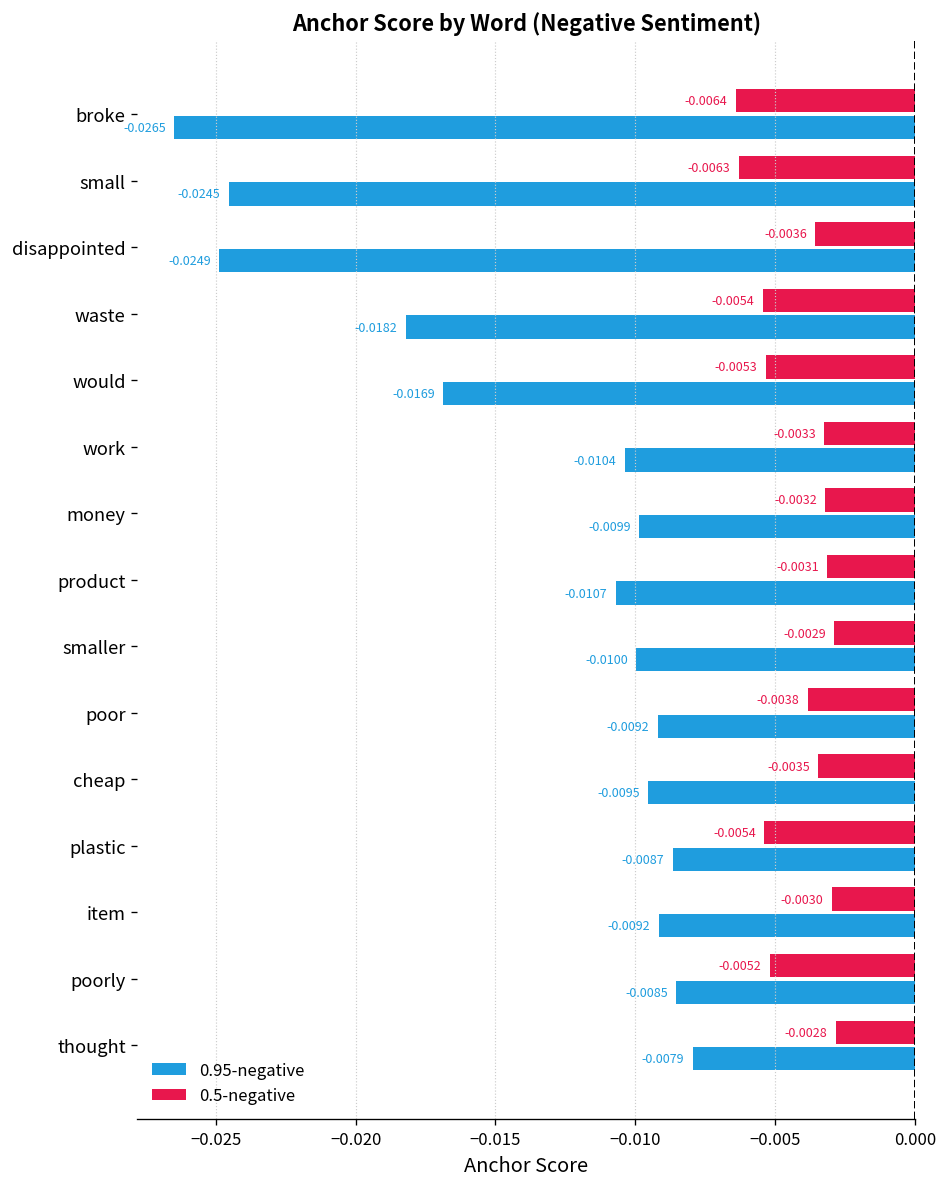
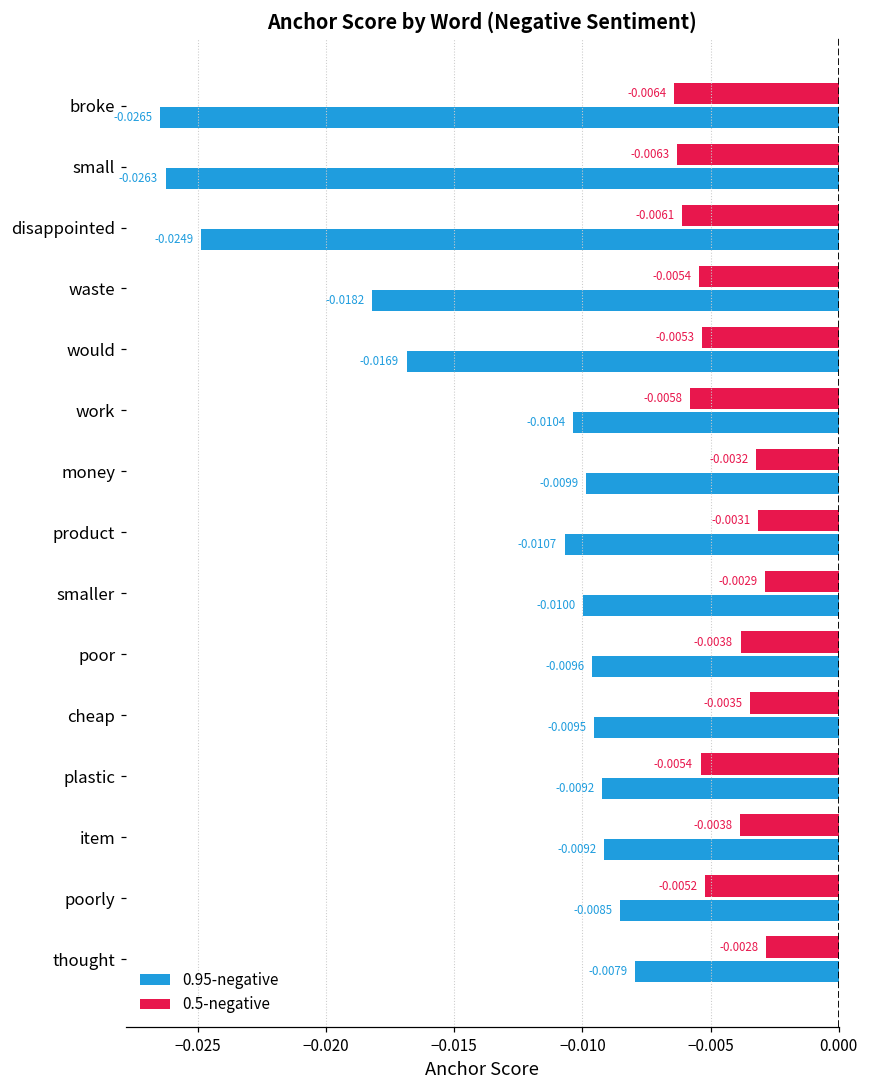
0.95-negative, small: -0.0245 -> -0.0263
0.5-negative, disappointed: -0.0036 -> -0.0061
0.5-negative, work: -0.0033 -> -0.0058
0.95-negative, poor: -0.0092 -> -0.0096
0.95-negative, plastic: -0.0087 -> -0.0092
0.5-negative, item: -0.0030 -> -0.0038
